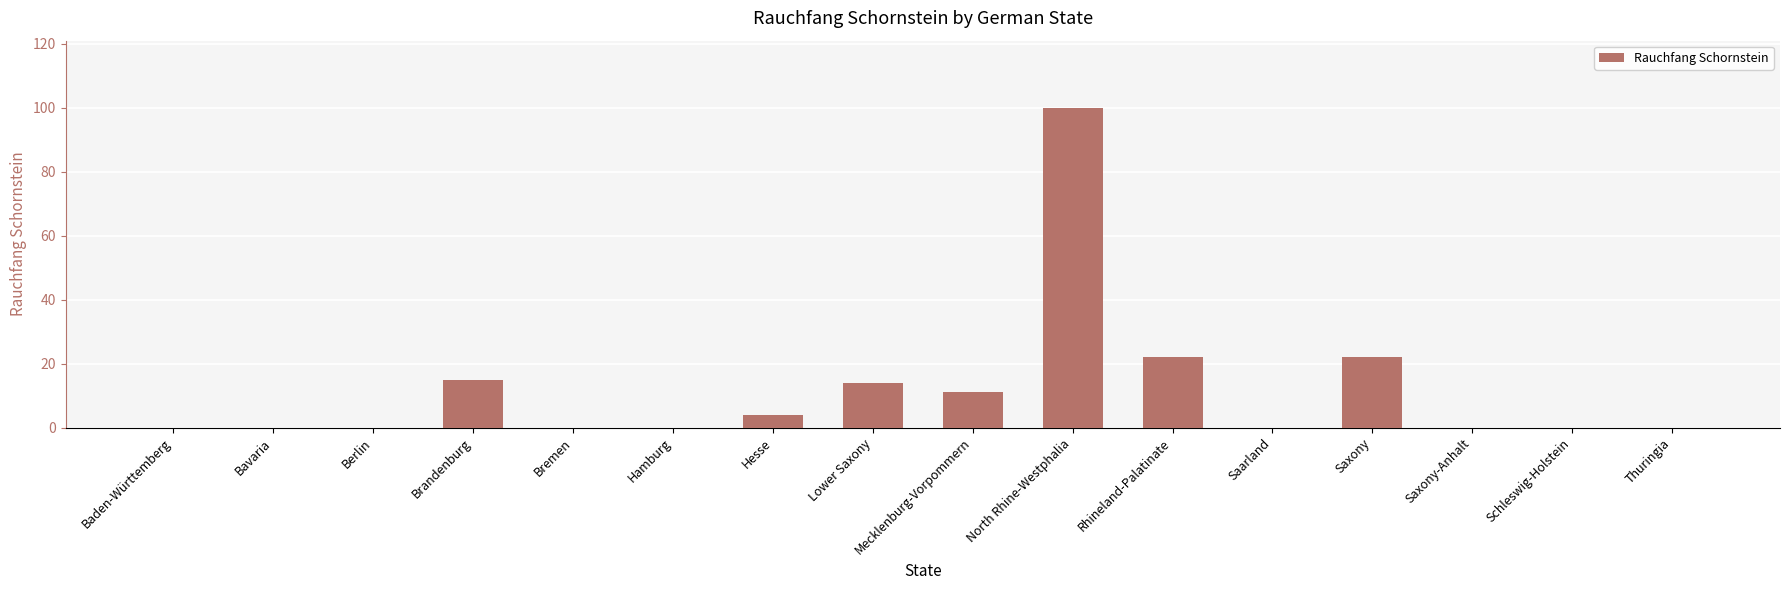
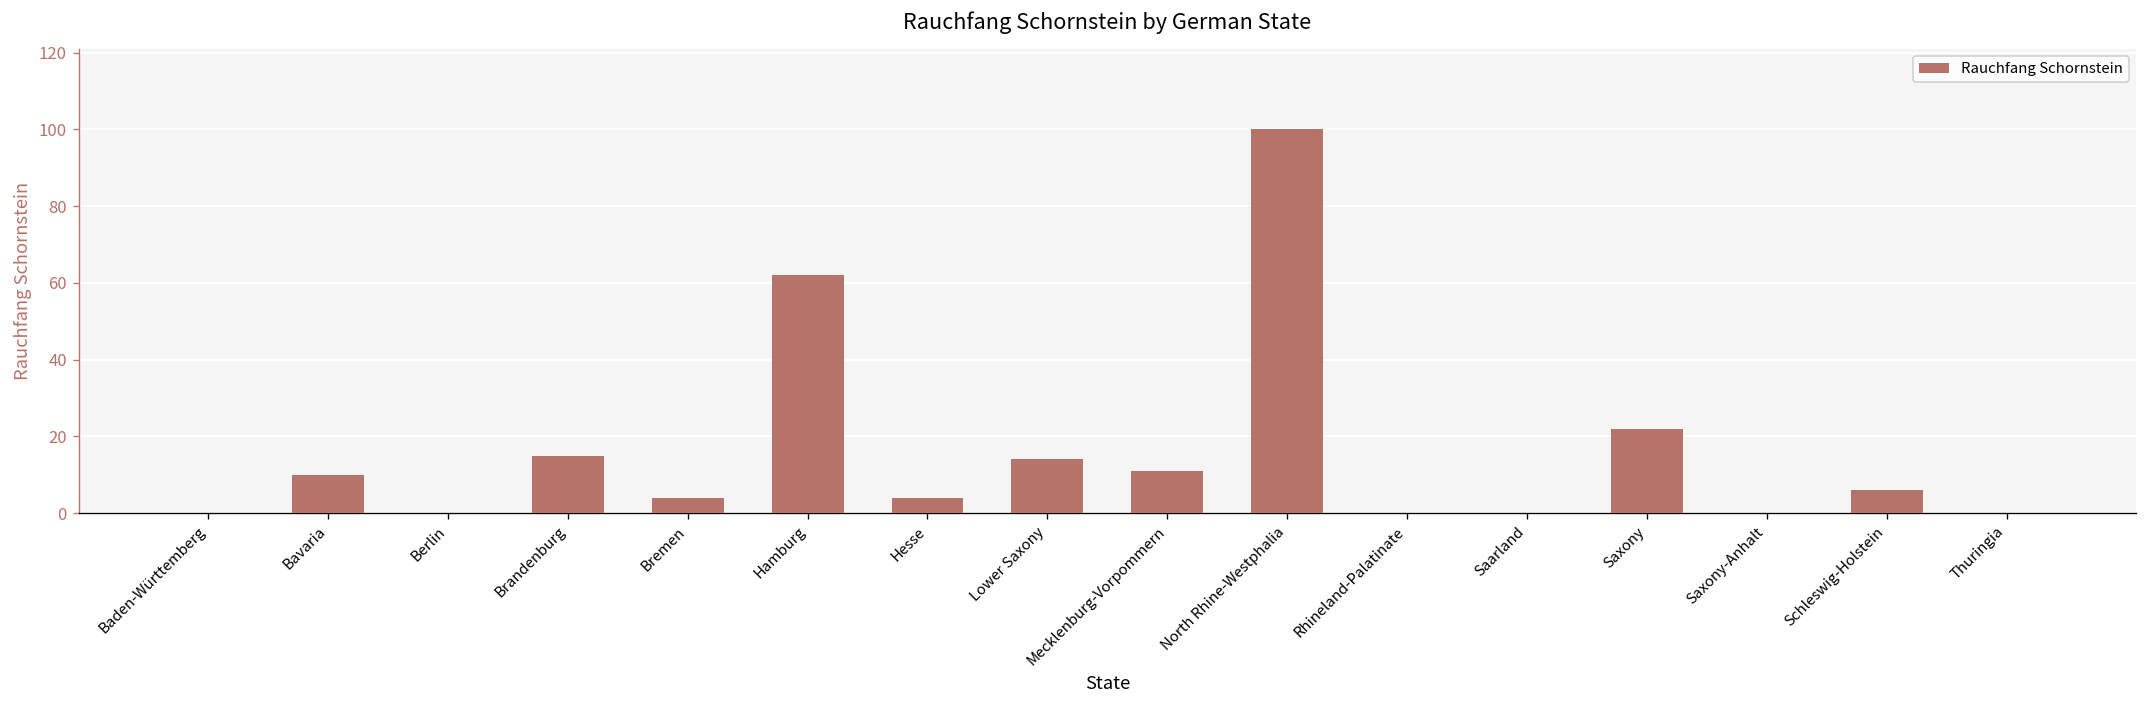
Bavaria: 0 -> 10
Bremen: 0 -> 4
Hamburg: 0 -> 62
Rhineland-Palatinate: 22 -> 0
Schleswig-Holstein: 0 -> 6
